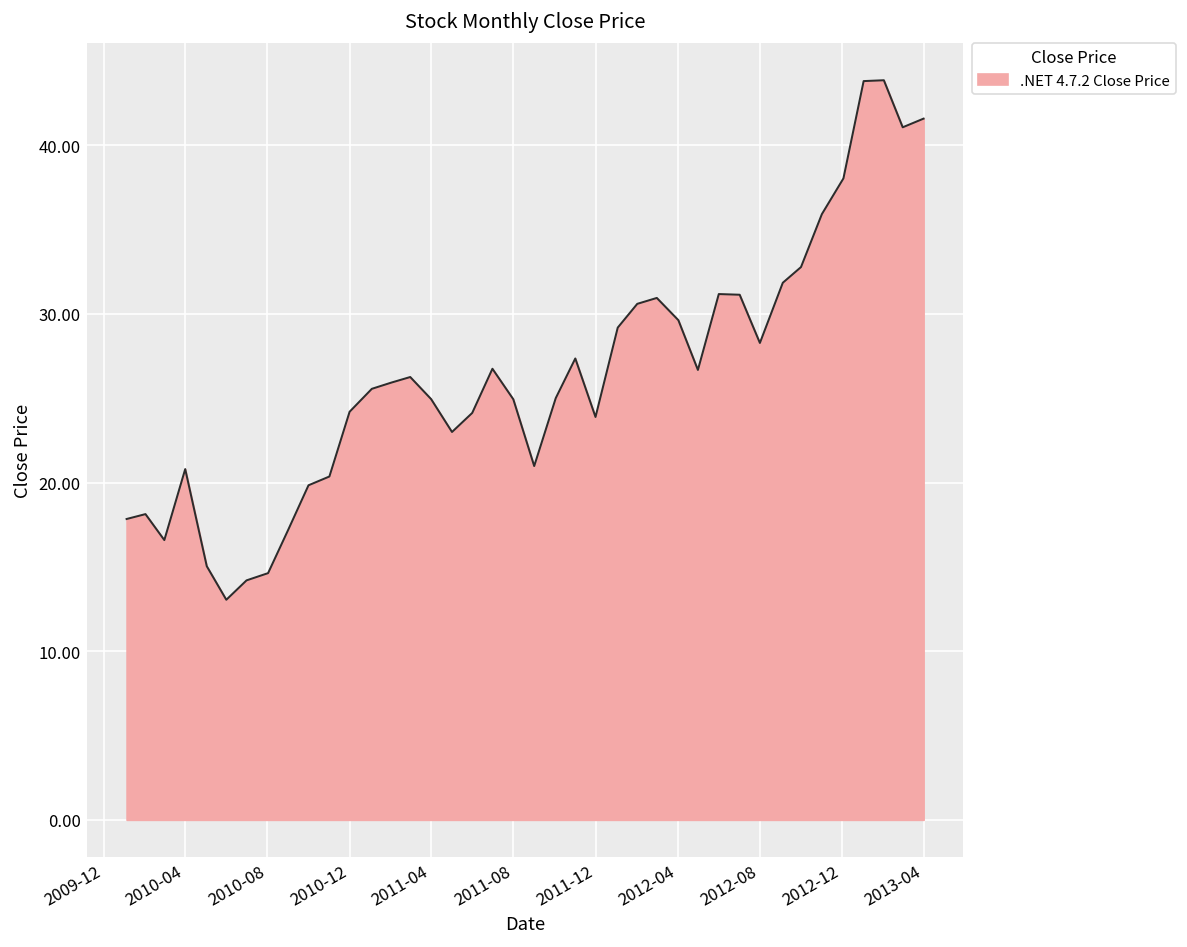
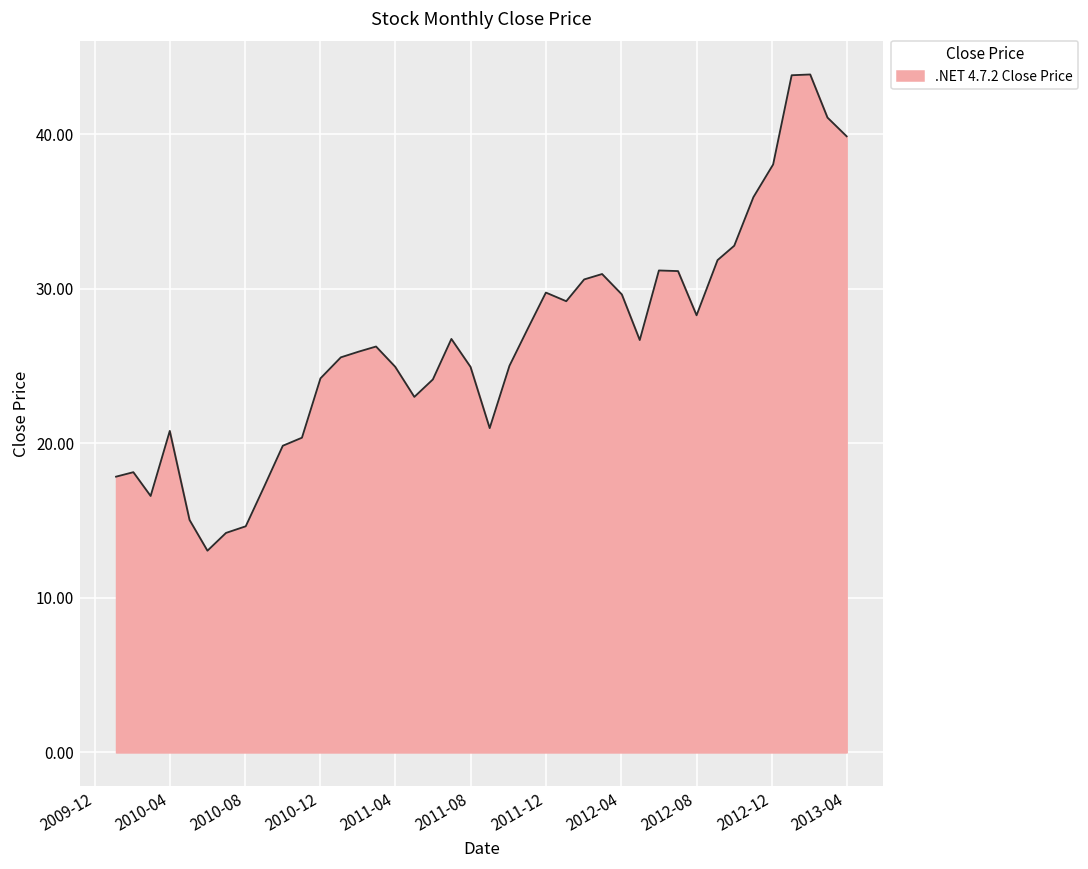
2011-12: 23.9 -> 29.8
2013-04: 41.6 -> 39.9
